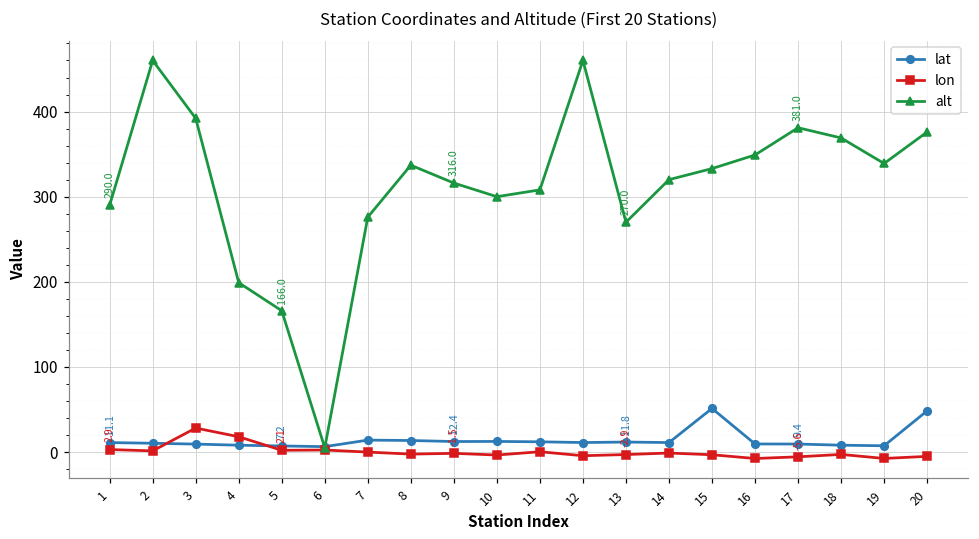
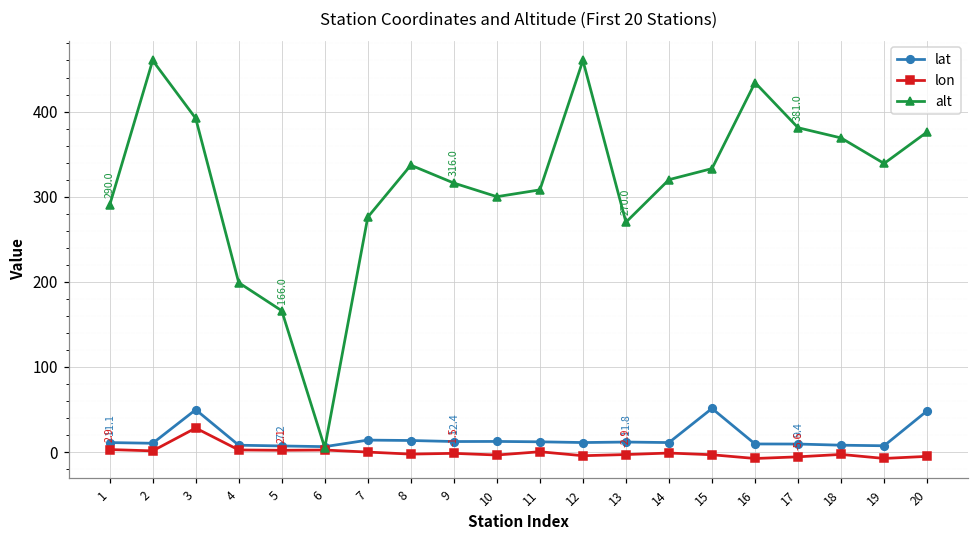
lat, 3: 10 -> 50
lon, 4: 20 -> 0
alt, 16: 350 -> 430
